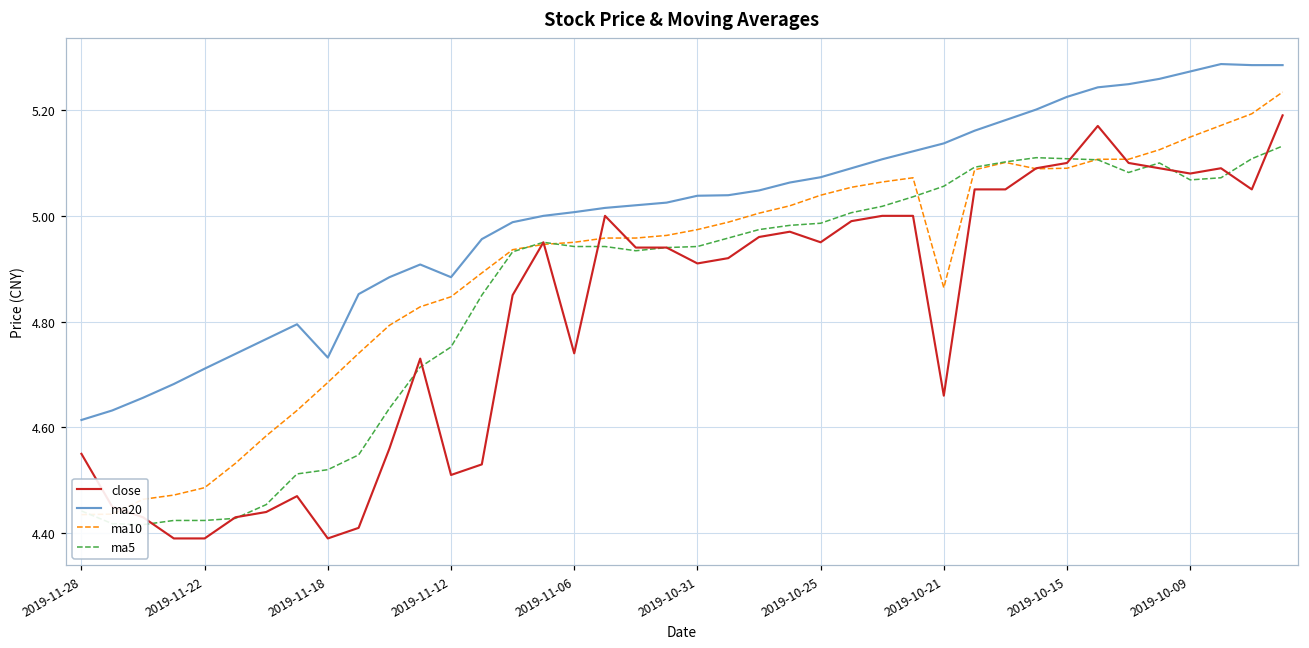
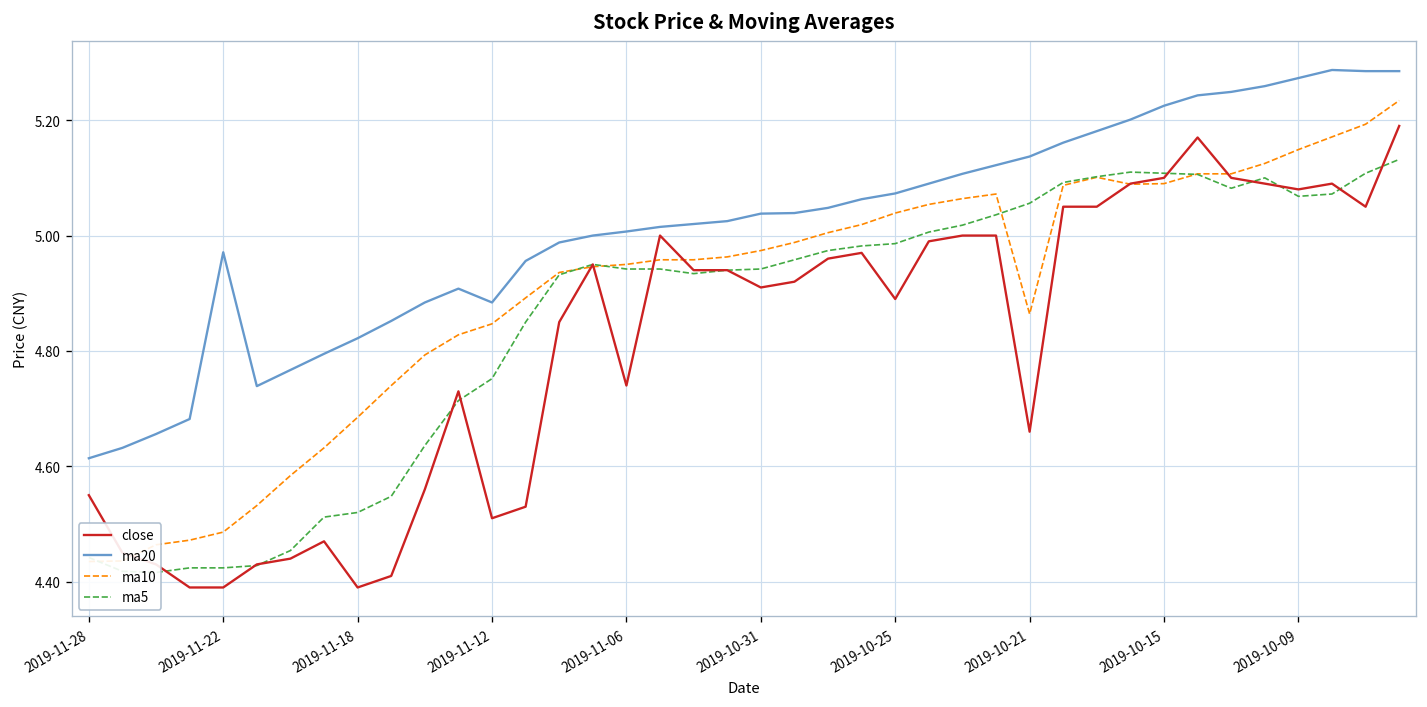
ma20, 2019-11-22: 4.71 -> 4.97
ma20, 2019-11-18: 4.73 -> 4.82
close, 2019-10-25: 4.95 -> 4.89
